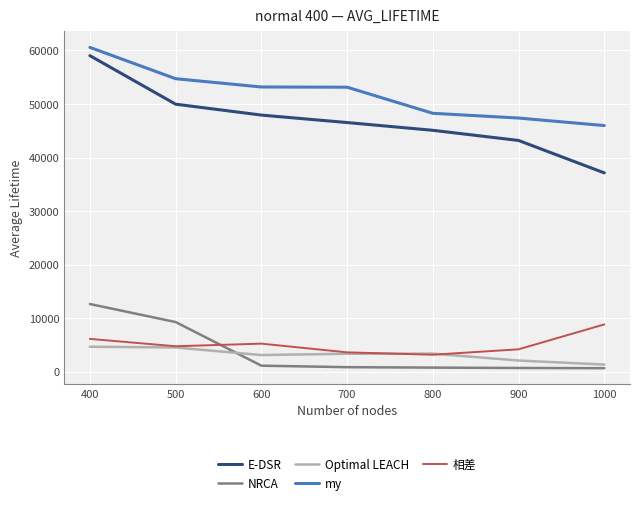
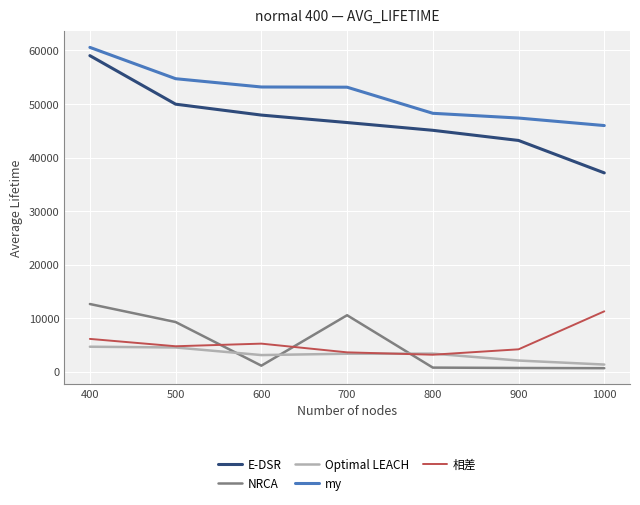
NRCA, 700: 1000 -> 11000
相差, 1000: 9000 -> 11000
